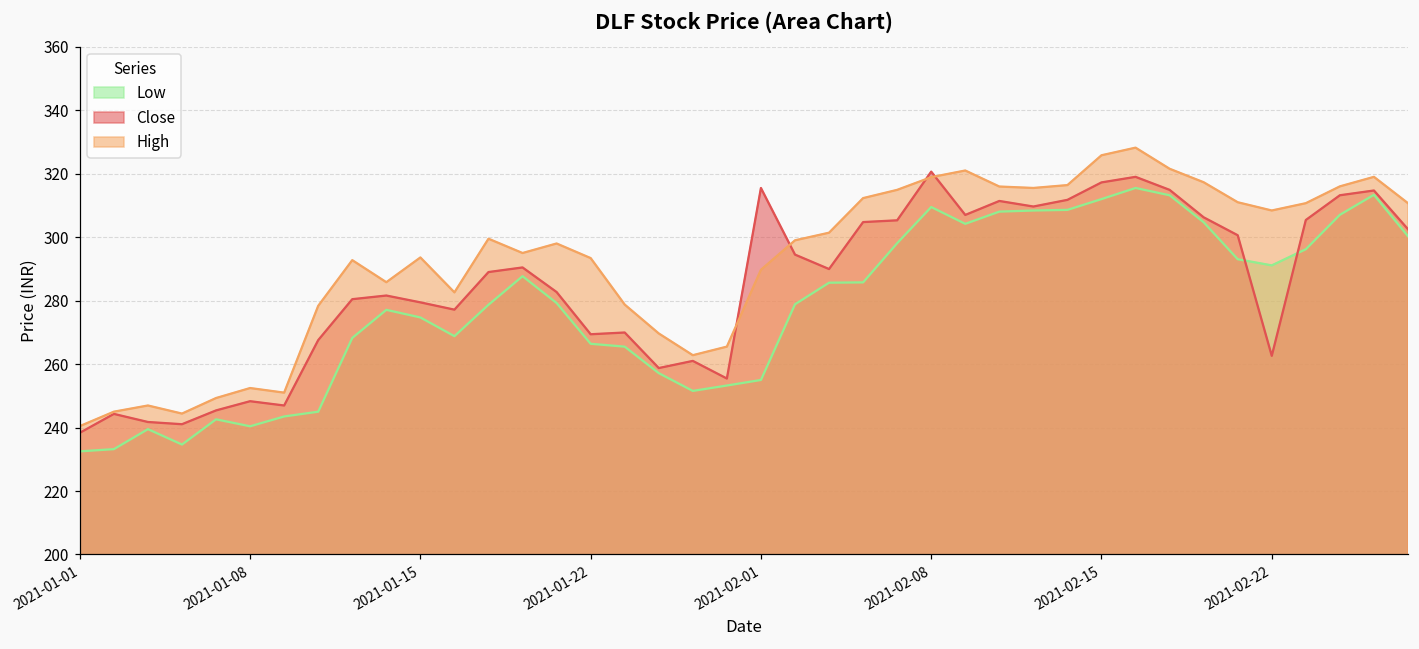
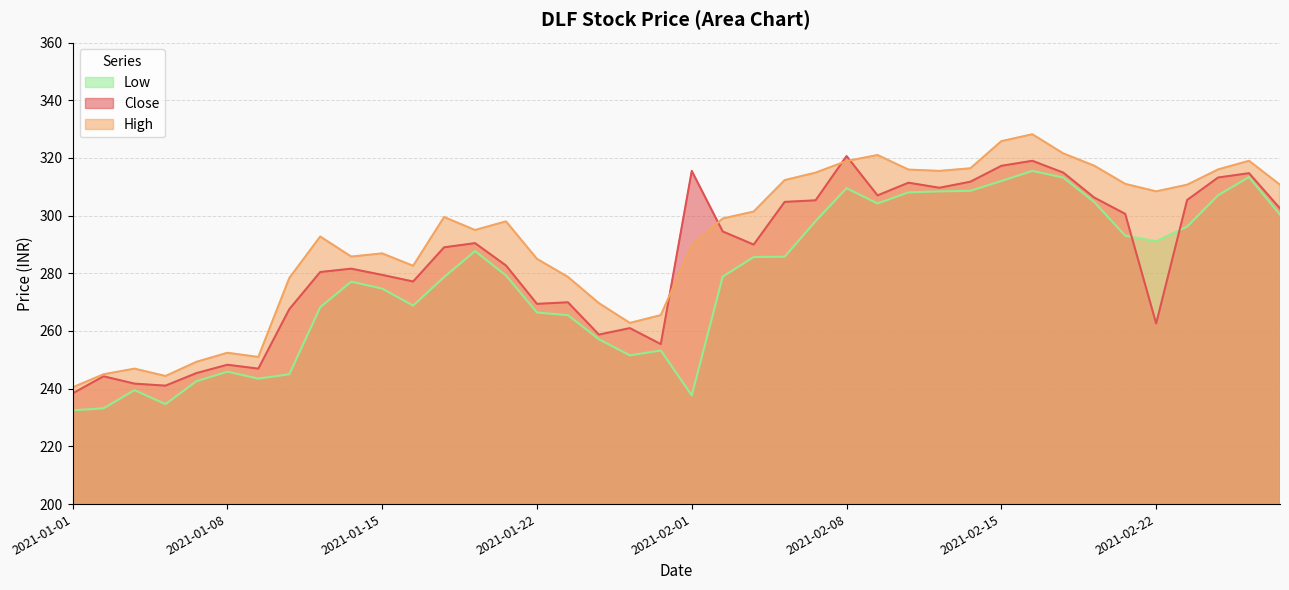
Low, 2021-01-08: 240 -> 246
High, 2021-01-15: 294 -> 287
High, 2021-01-22: 293 -> 285
Low, 2021-02-01: 255 -> 238
